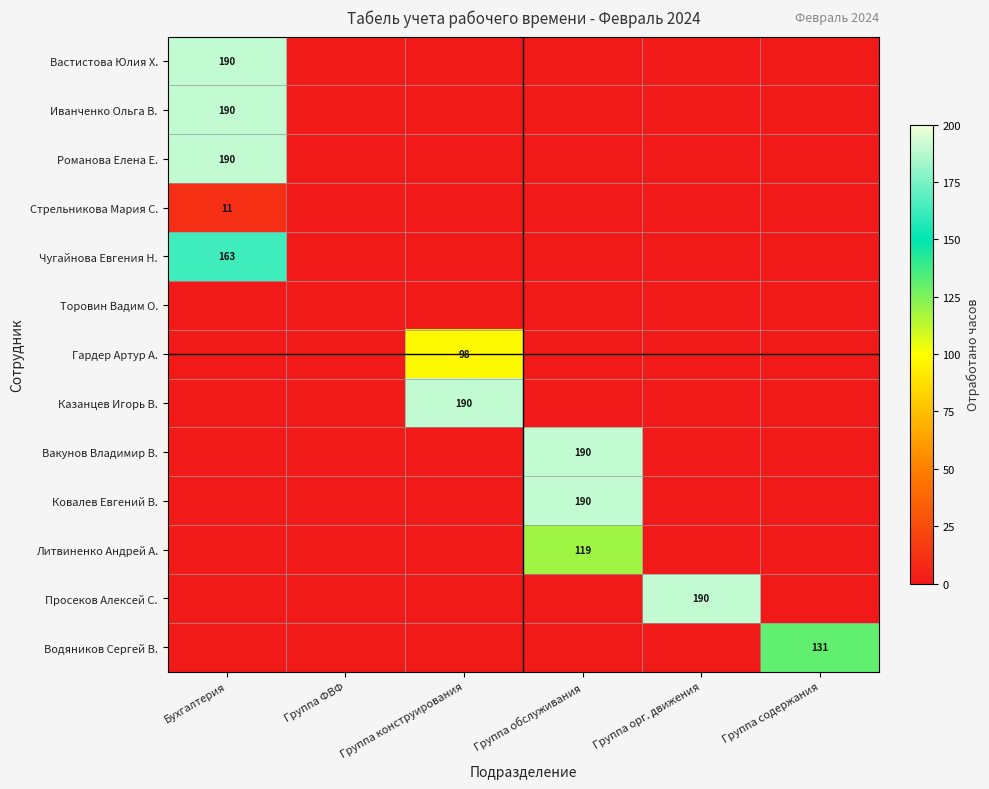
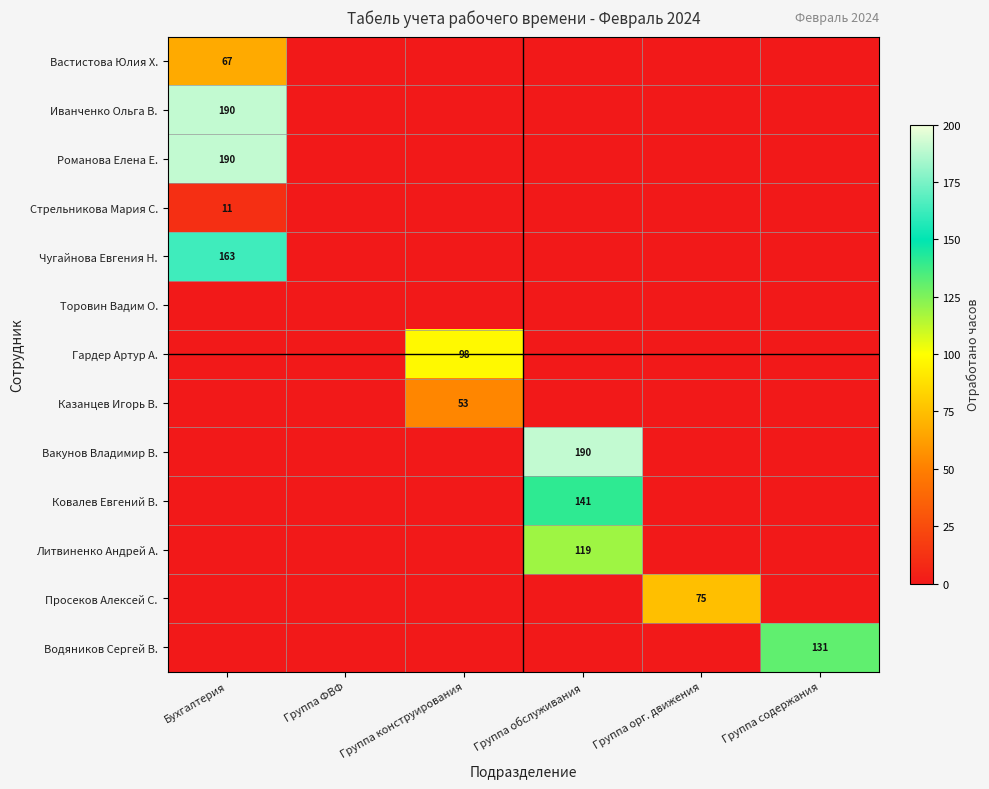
Вастистова Юлия Х., Бухгалтерия: 190 -> 67
Казанцев Игорь В., Группа конструирования: 190 -> 53
Ковалев Евгений В., Группа обслуживания: 190 -> 141
Просеков Алексей С., Группа орг. движения: 190 -> 75
